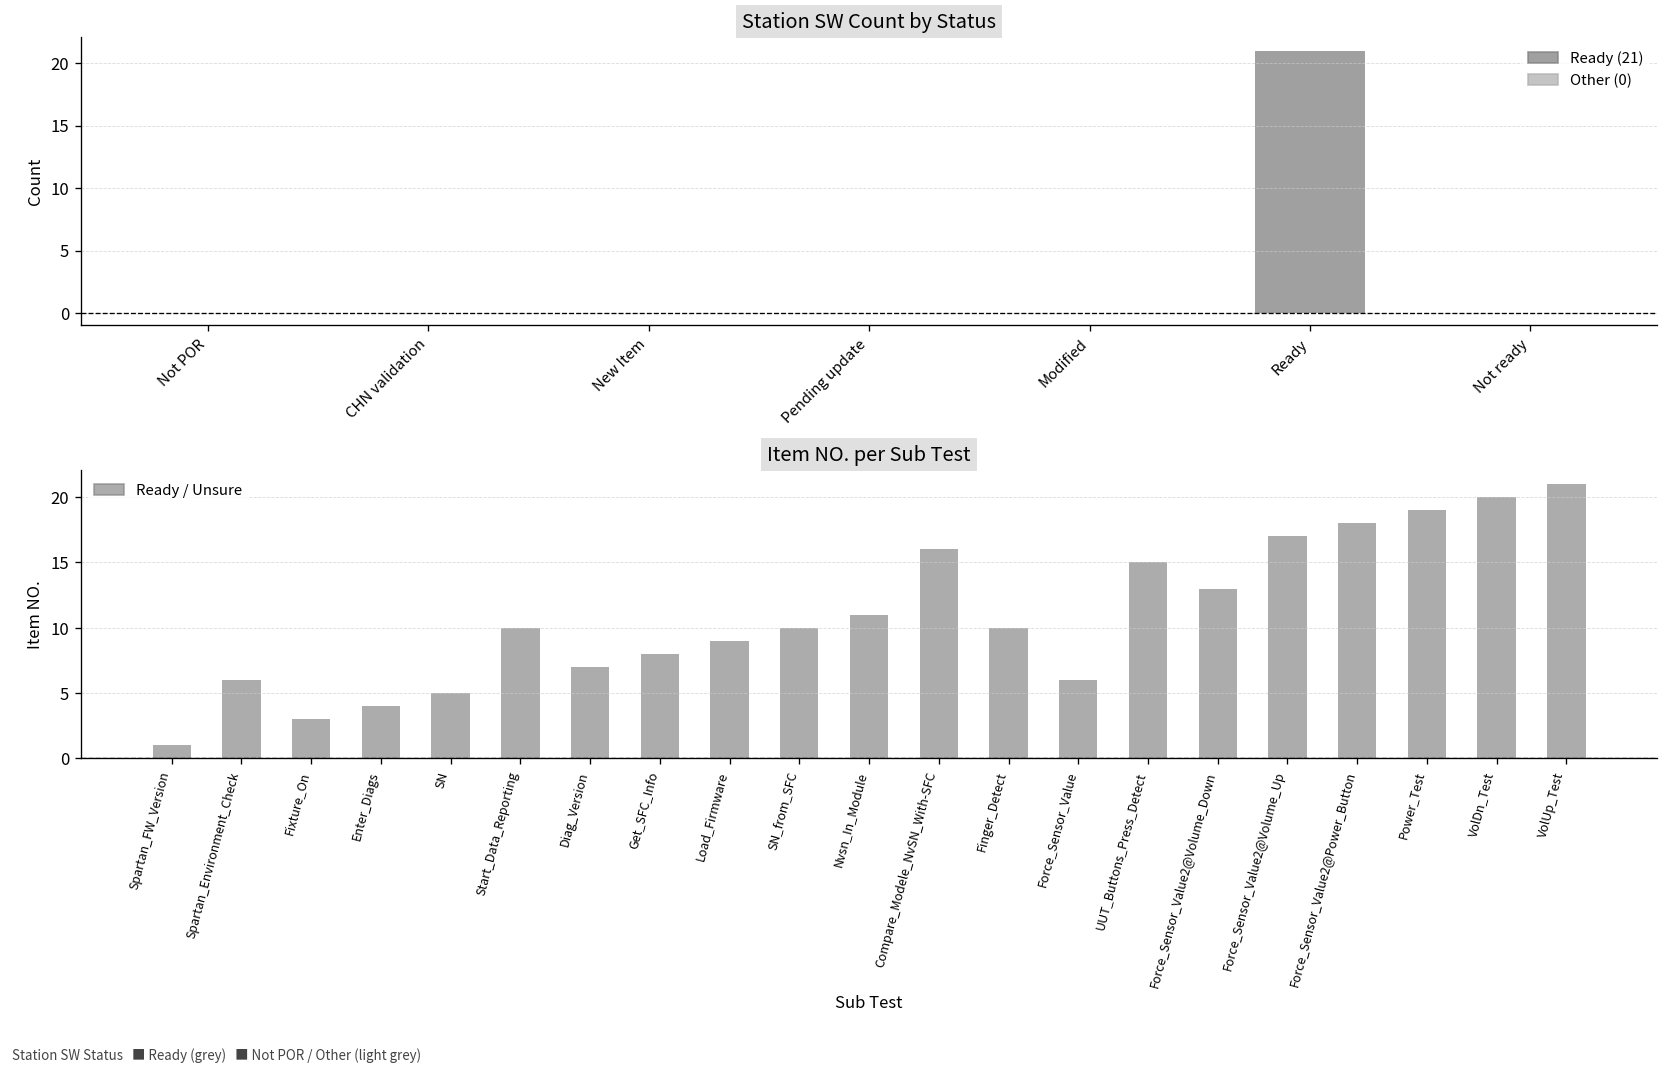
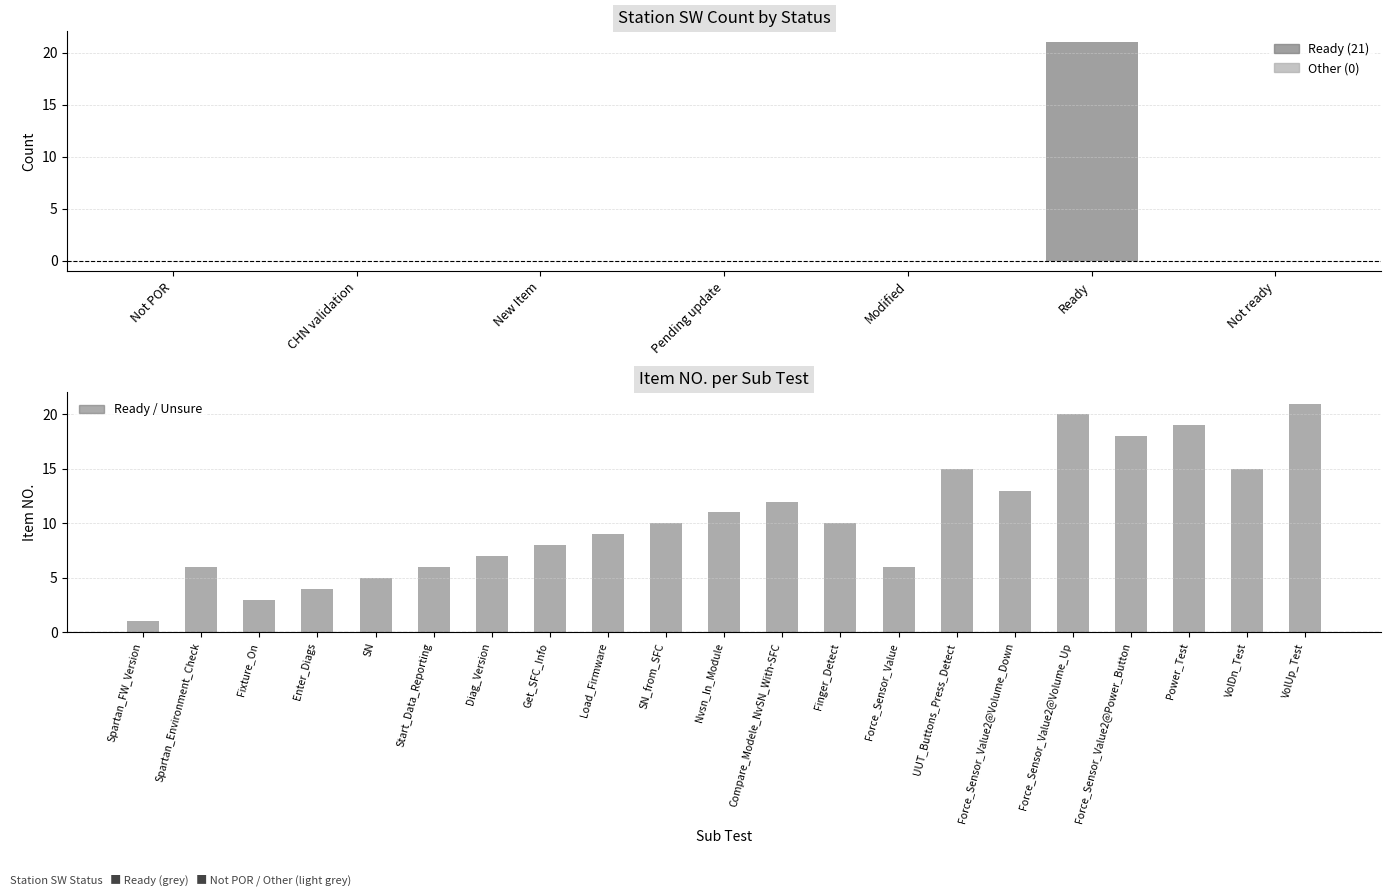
Item NO. per Sub Test, Start_Data_Reporting: 10 -> 6
Item NO. per Sub Test, Compare_Modele_NvSN_With-SFC: 16 -> 12
Item NO. per Sub Test, Force_Sensor_Value2@Volume_Up: 17 -> 20
Item NO. per Sub Test, VolDn_Test: 20 -> 15
